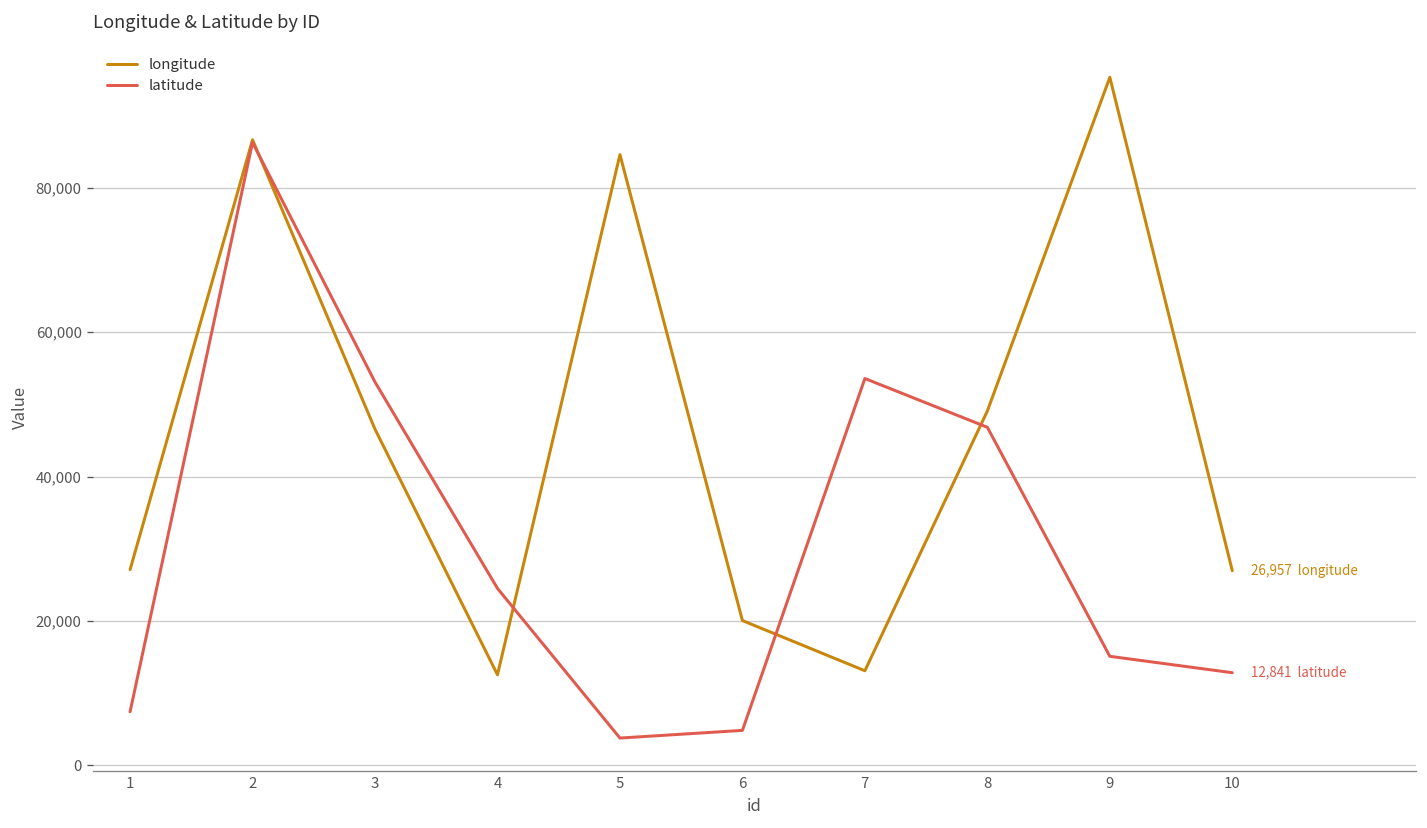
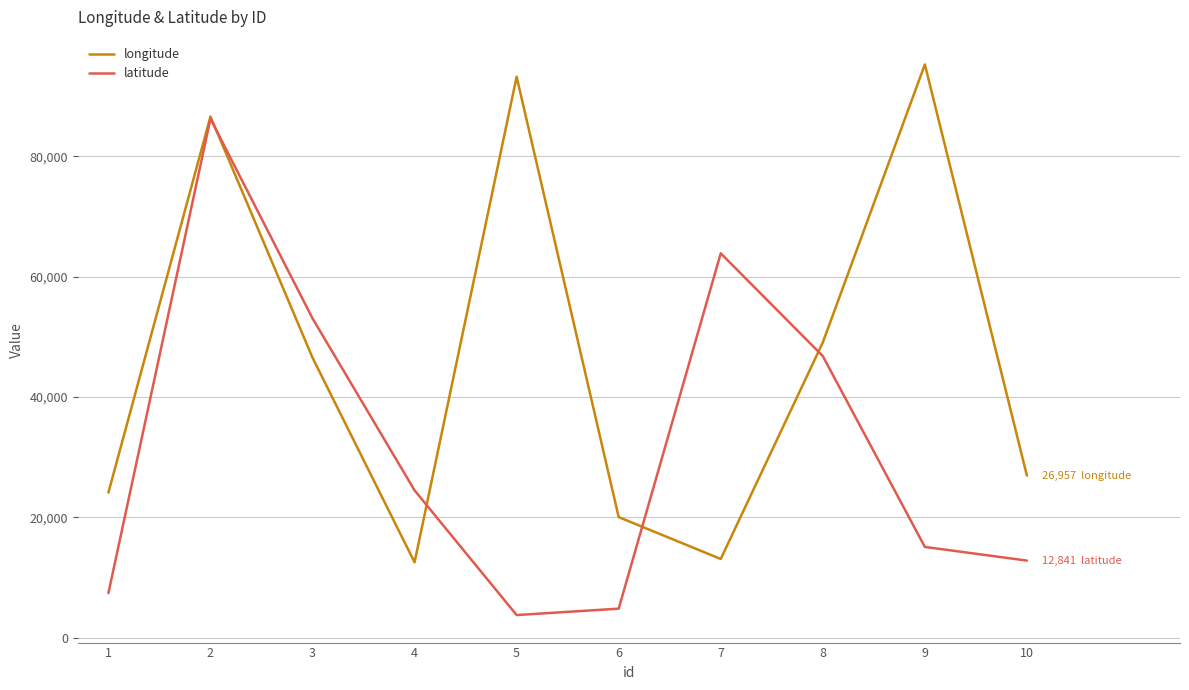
longitude, 1: 27,000 -> 24,000
longitude, 5: 85,000 -> 93,000
latitude, 7: 54,000 -> 64,000
